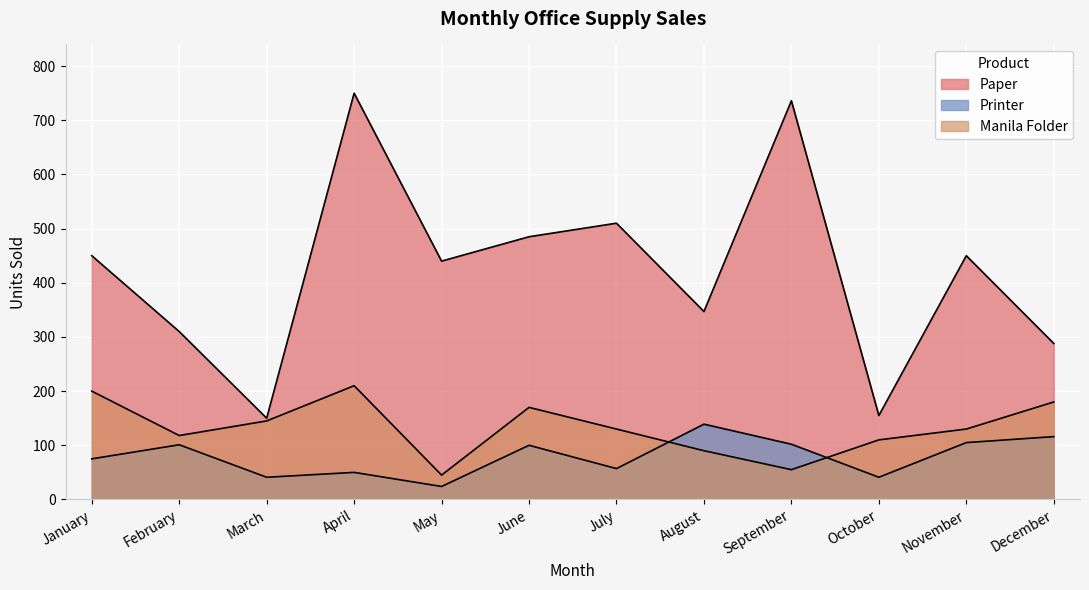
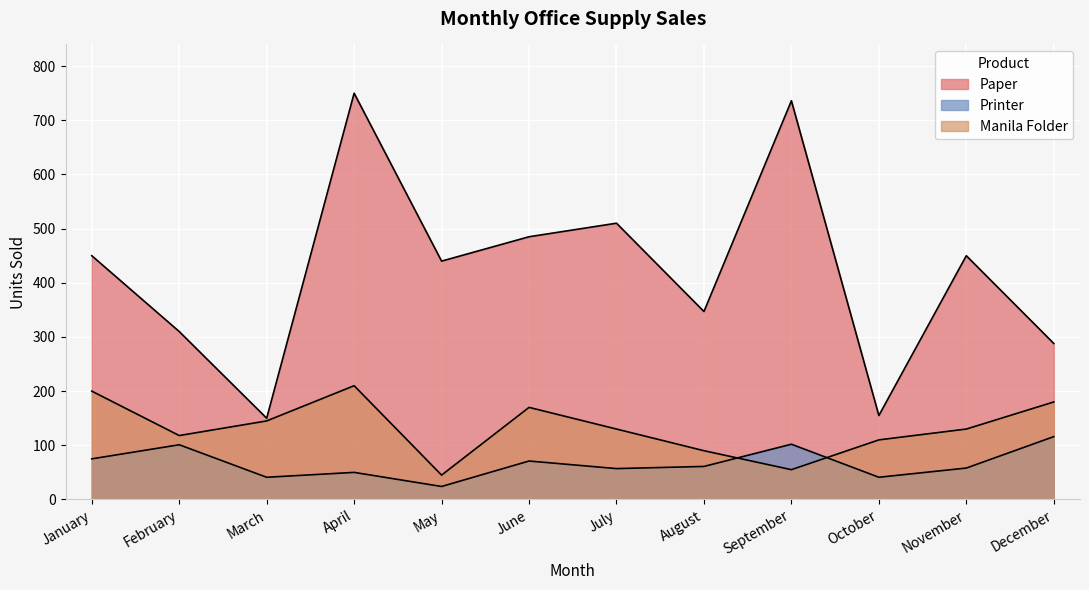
Printer, June: 100 -> 70
Printer, August: 140 -> 60
Printer, November: 110 -> 60
